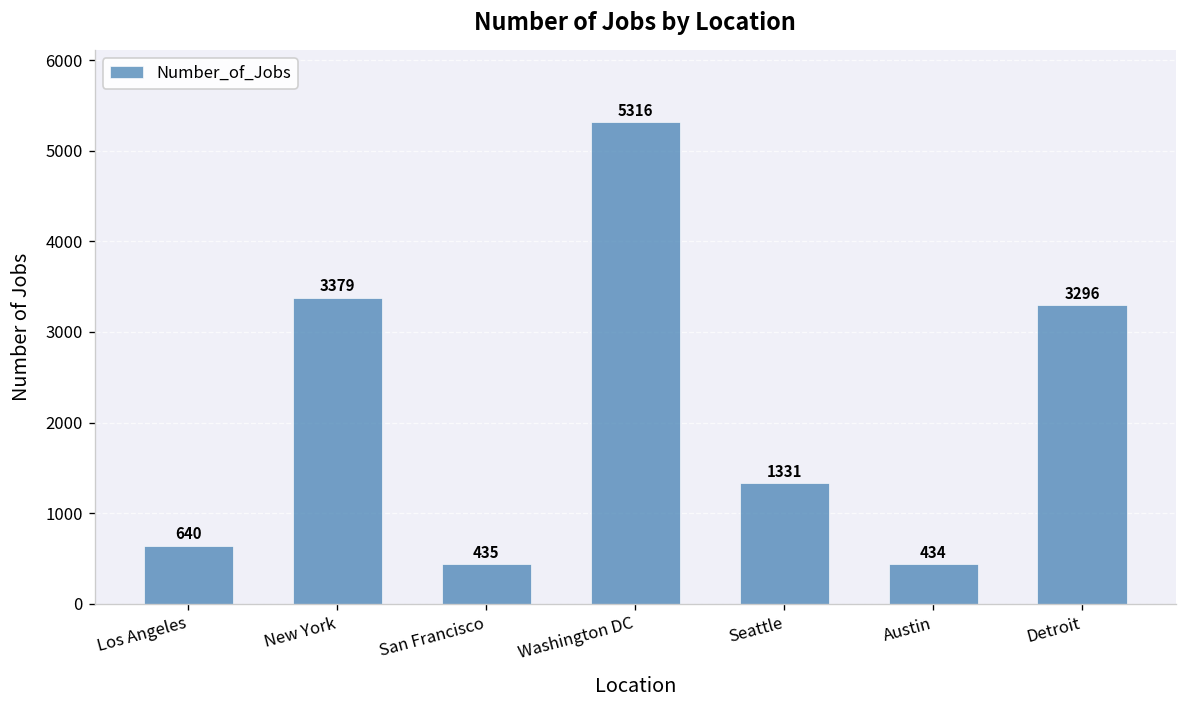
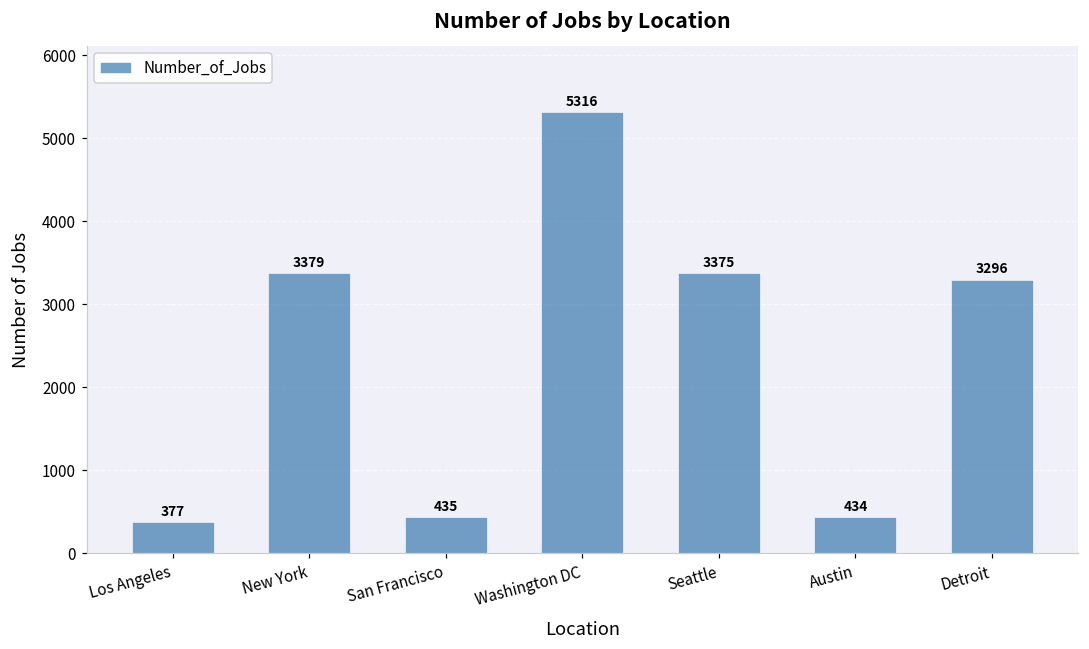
Los Angeles: 640 -> 377
Seattle: 1331 -> 3375
